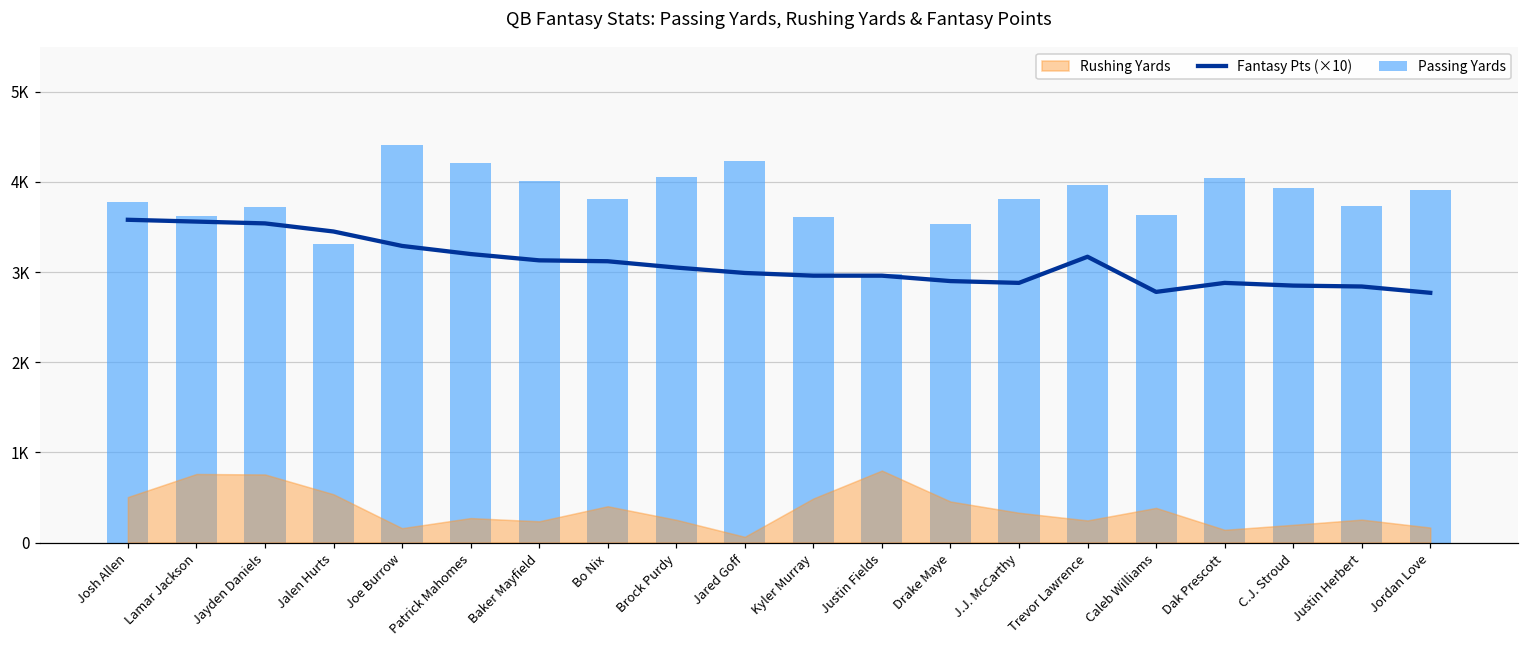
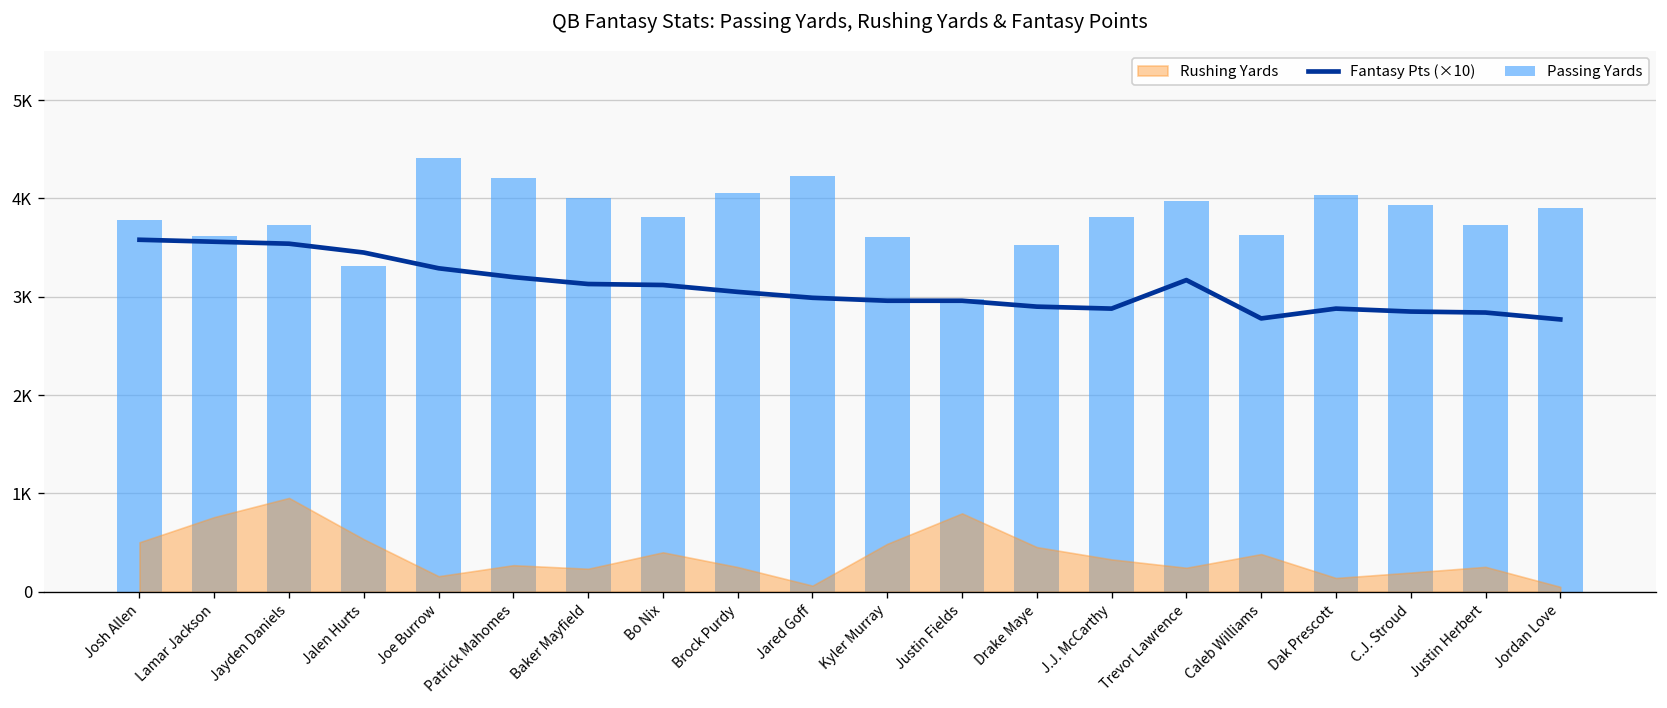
Rushing Yards, Jayden Daniels: 800 -> 1000
Rushing Yards, Jordan Love: 200 -> 100
